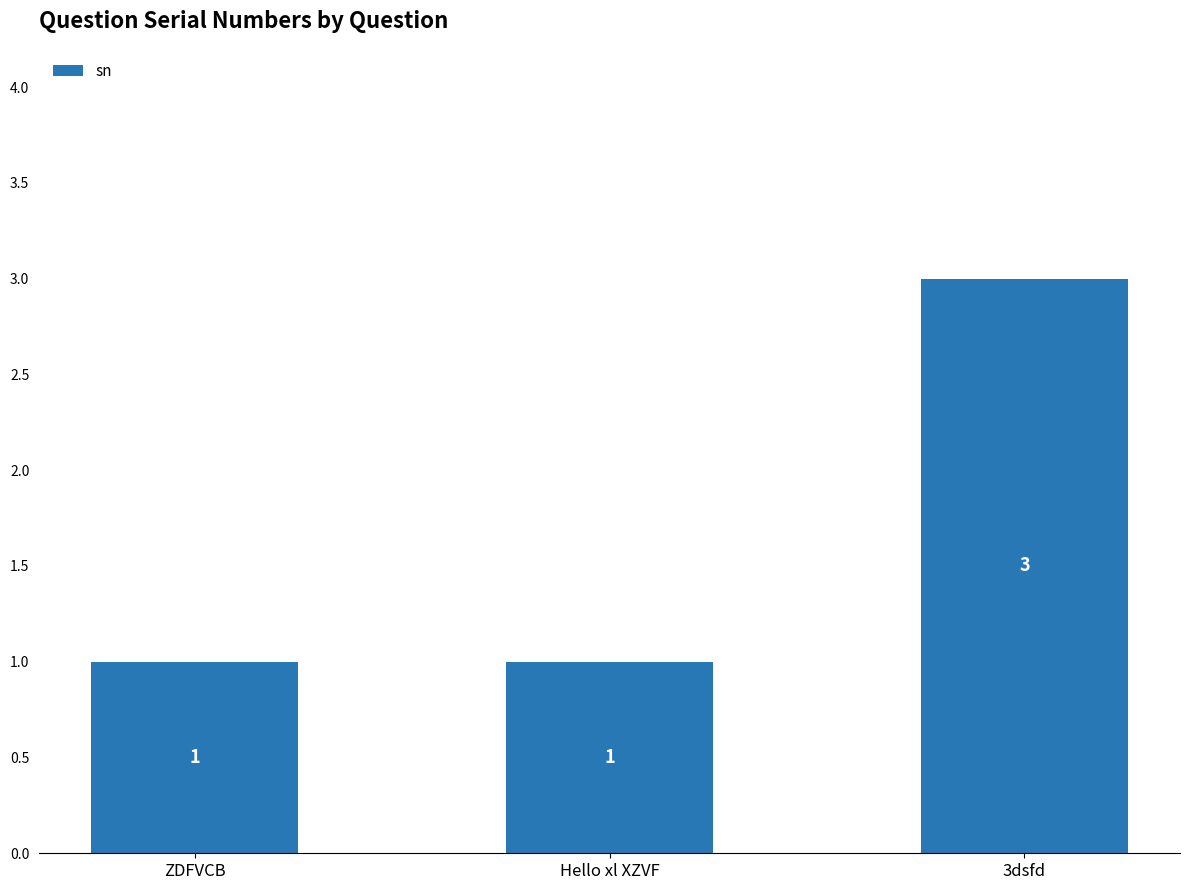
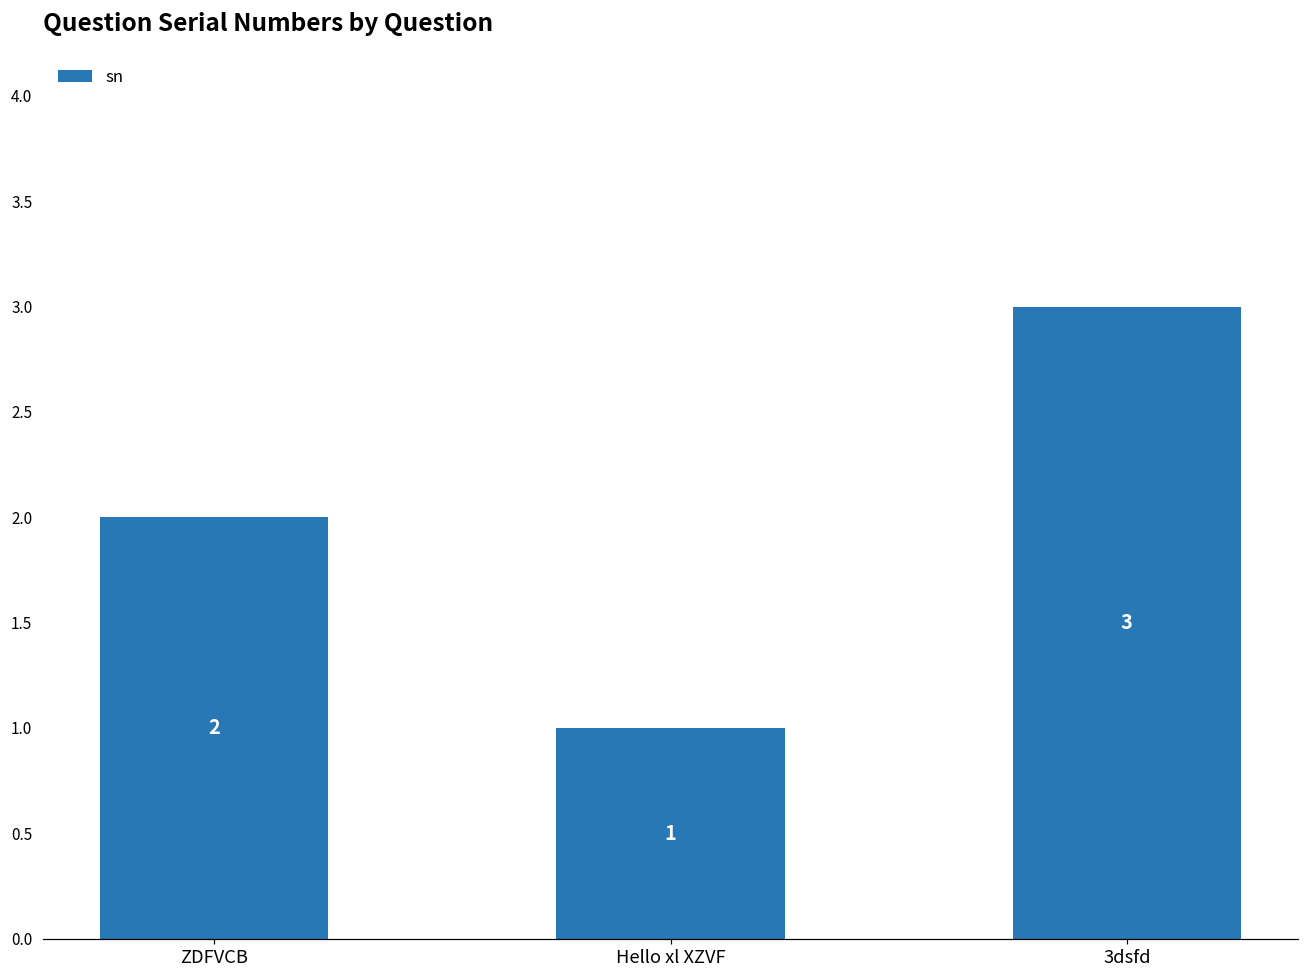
ZDFVCB: 1 -> 2
